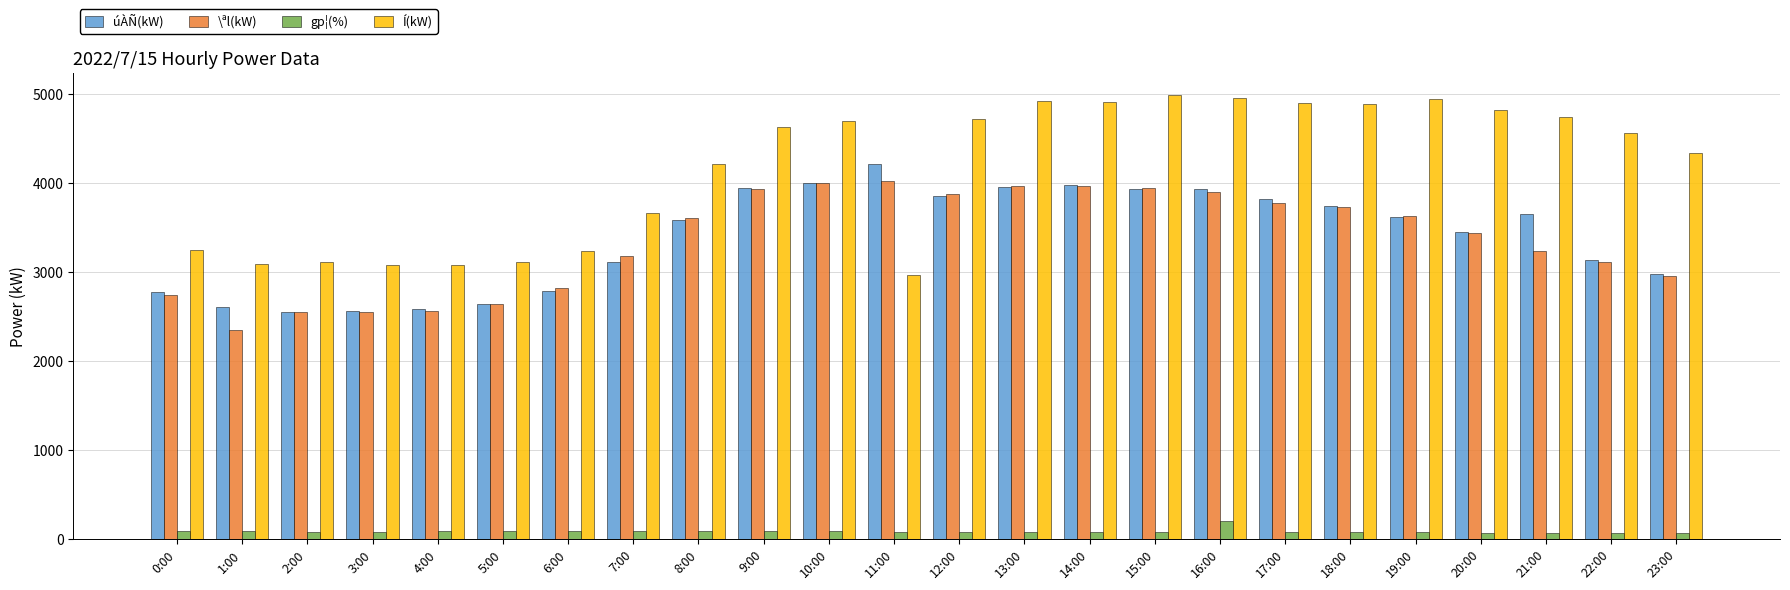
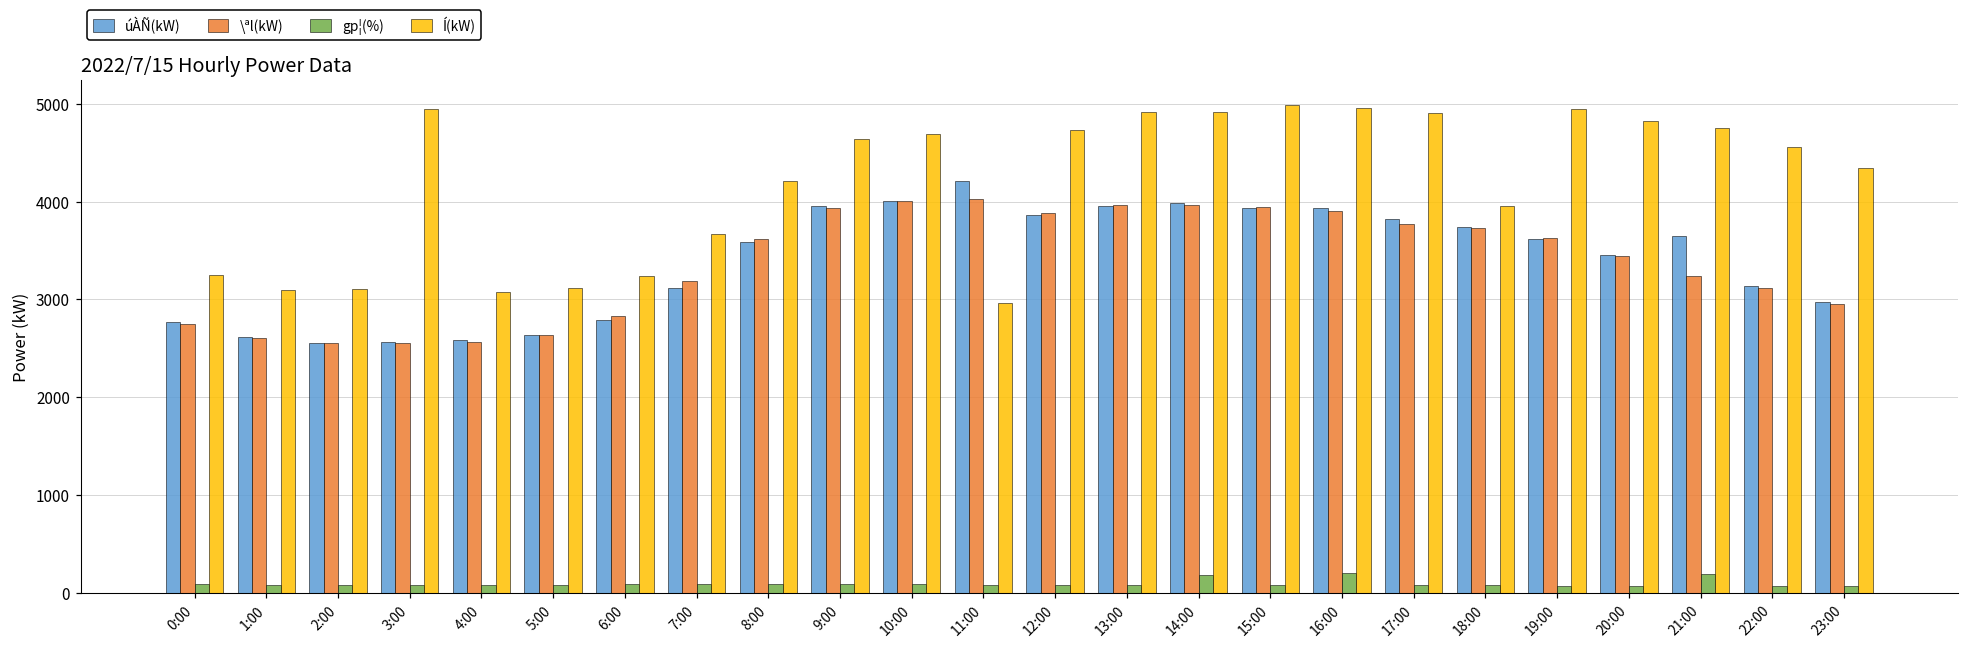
\ªl(kW), 1:00: 2300 -> 2600
Í(kW), 3:00: 3100 -> 4900
gp¦(%), 14:00: 100 -> 200
Í(kW), 18:00: 4900 -> 4000
gp¦(%), 21:00: 100 -> 200
